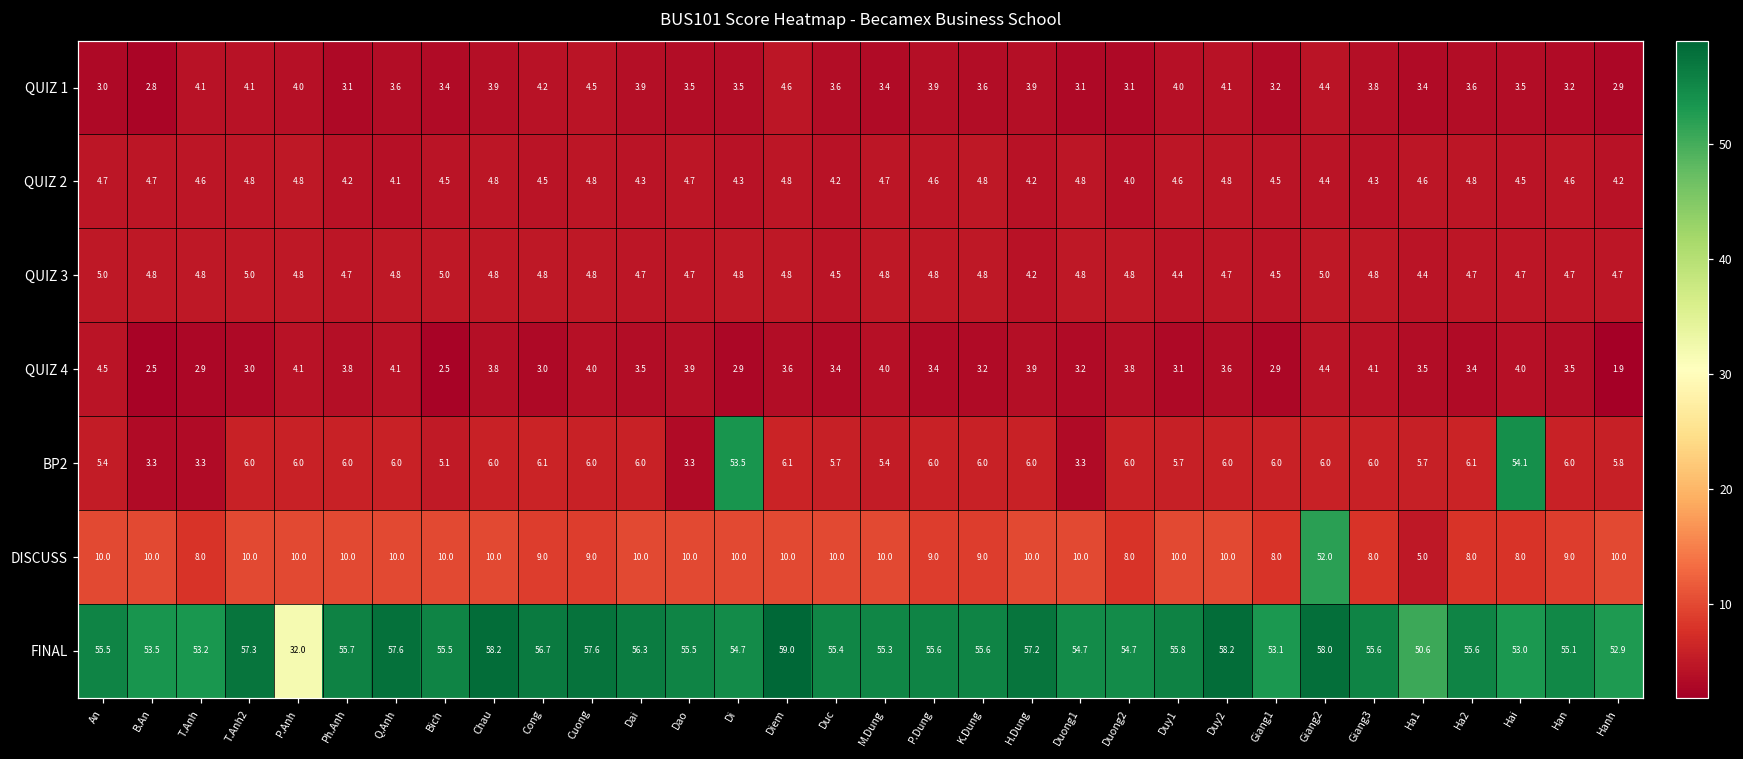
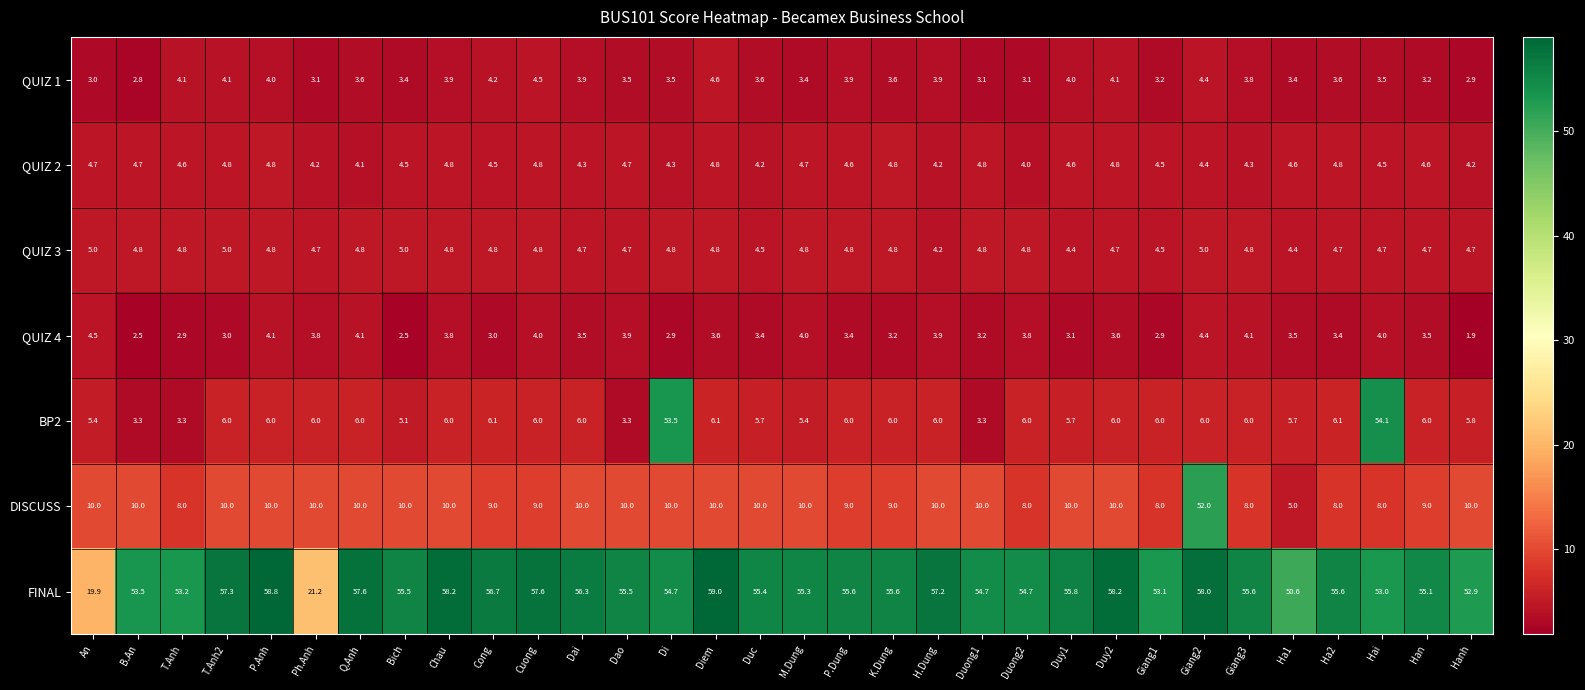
FINAL, An: 55.5 -> 19.9
FINAL, P.Anh: 32.0 -> 58.8
FINAL, Ph.Anh: 55.7 -> 21.2
